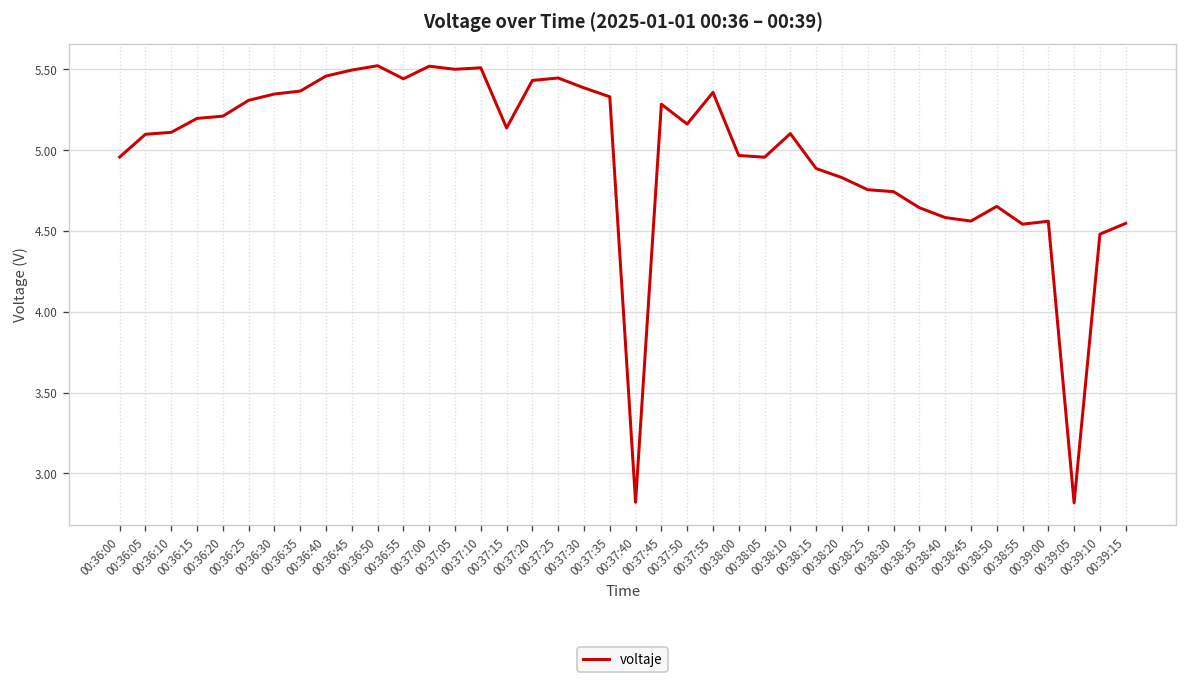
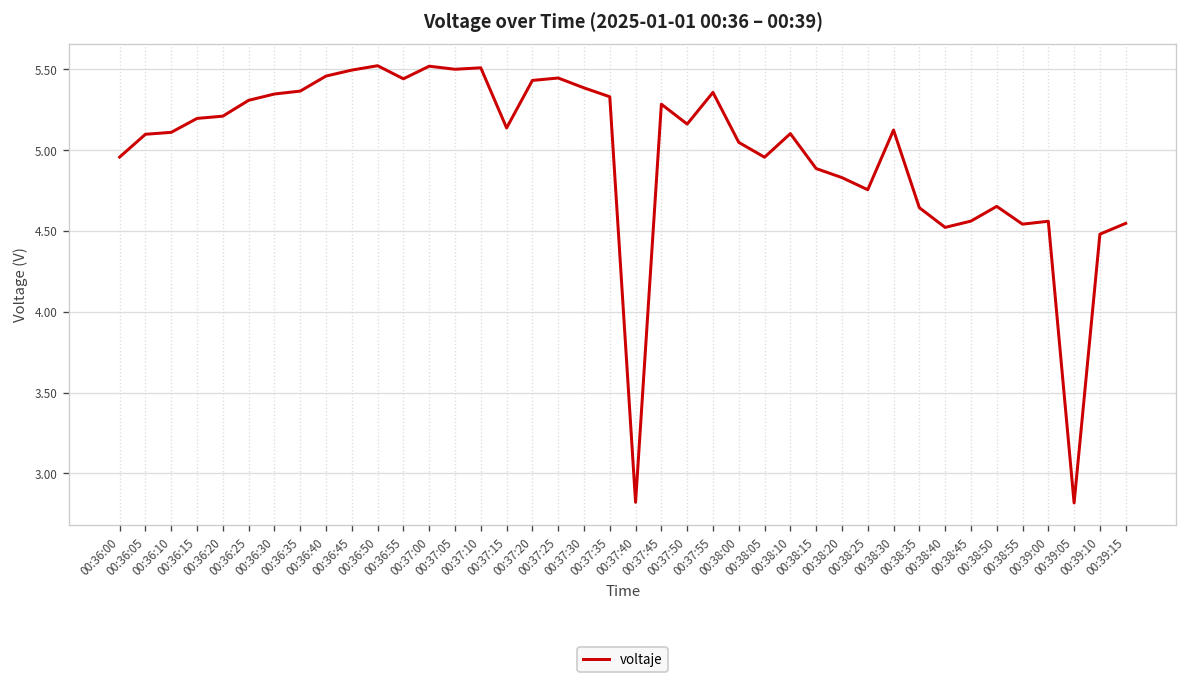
00:38:00: 4.97 -> 5.05
00:38:30: 4.74 -> 5.12
00:38:40: 4.58 -> 4.52
